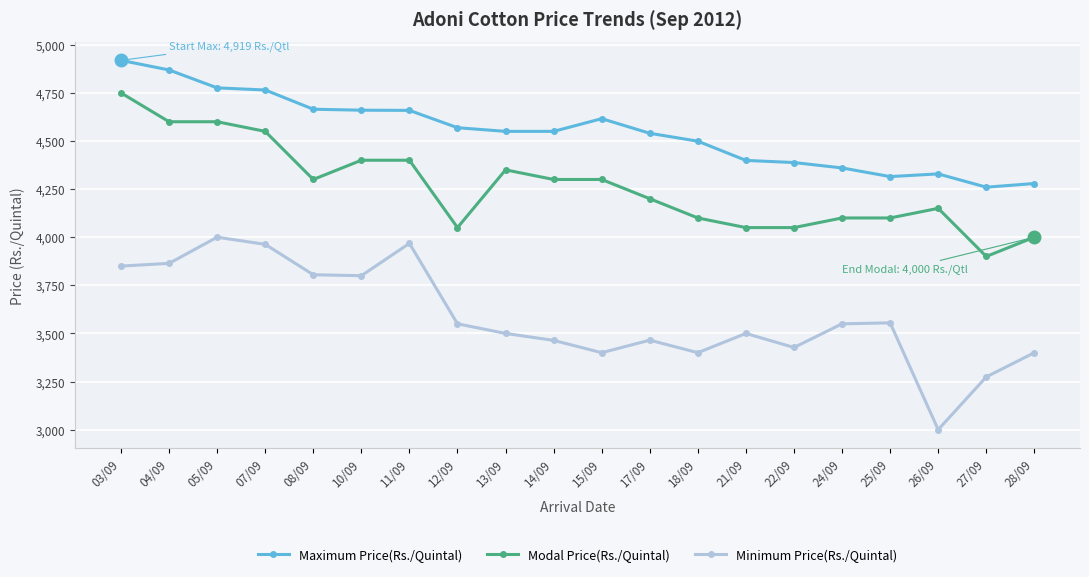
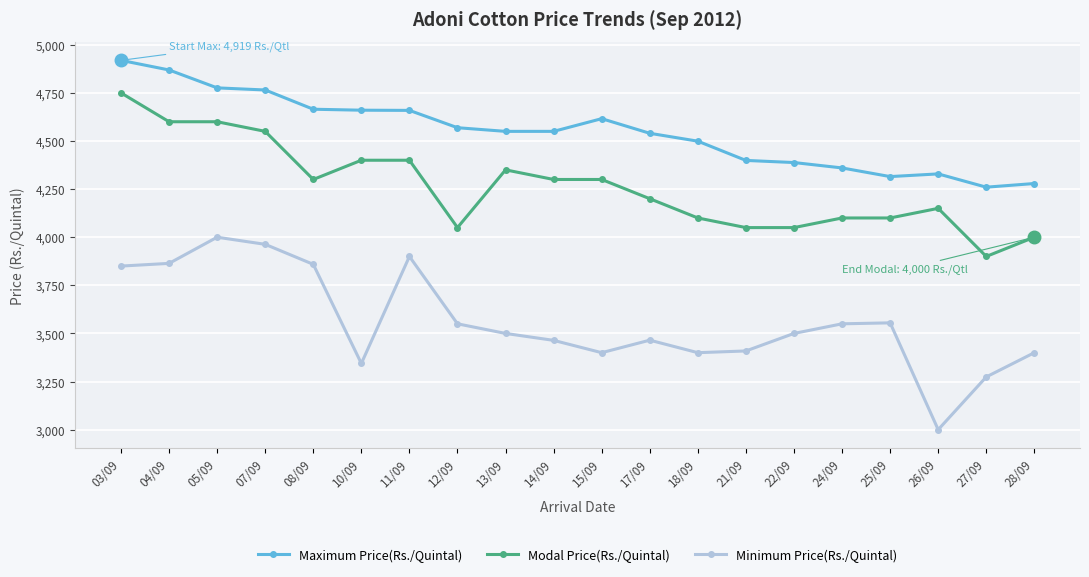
Minimum Price(Rs./Quintal), 08/09: 3,810 -> 3,860
Minimum Price(Rs./Quintal), 10/09: 3,800 -> 3,340
Minimum Price(Rs./Quintal), 11/09: 3,970 -> 3,900
Minimum Price(Rs./Quintal), 21/09: 3,500 -> 3,410
Minimum Price(Rs./Quintal), 22/09: 3,430 -> 3,500
